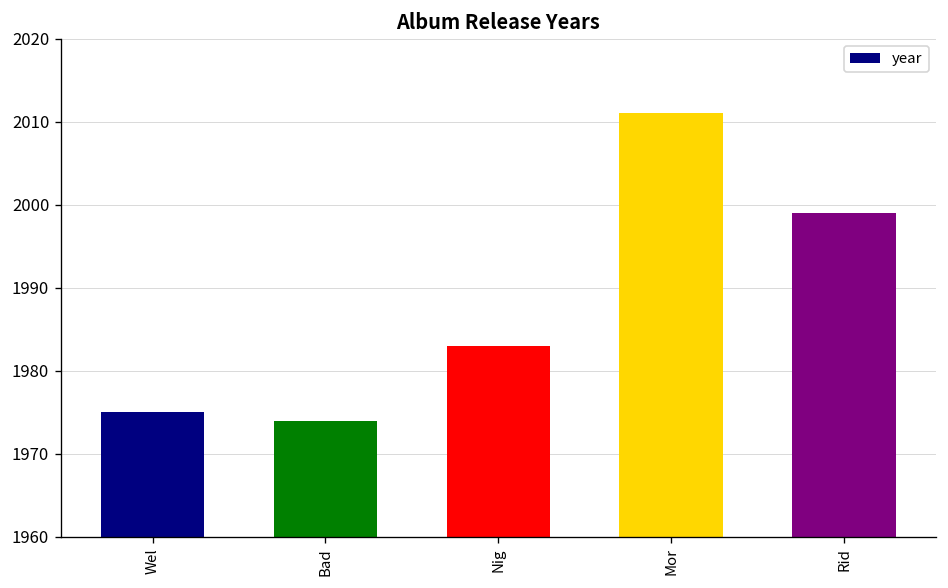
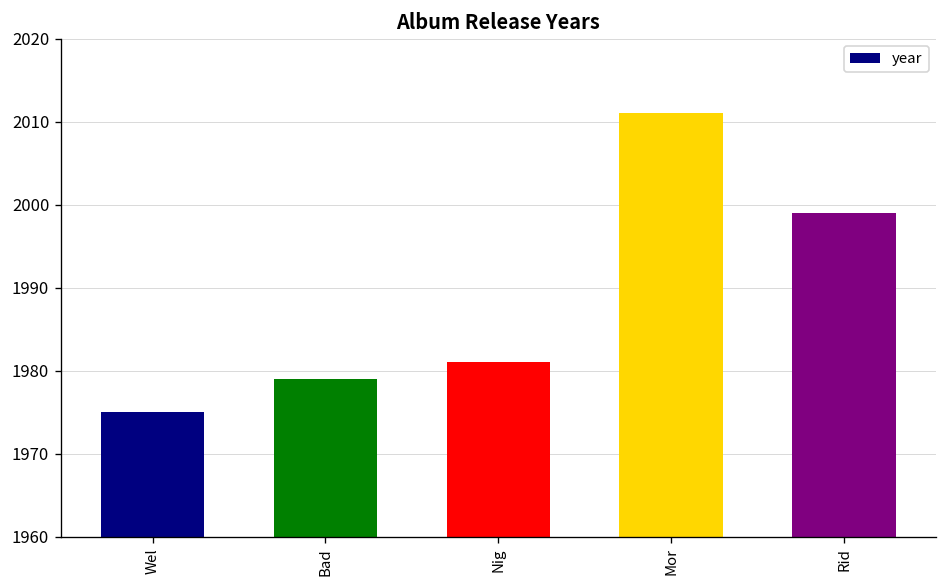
Bad: 1974 -> 1979
Nig: 1983 -> 1981
